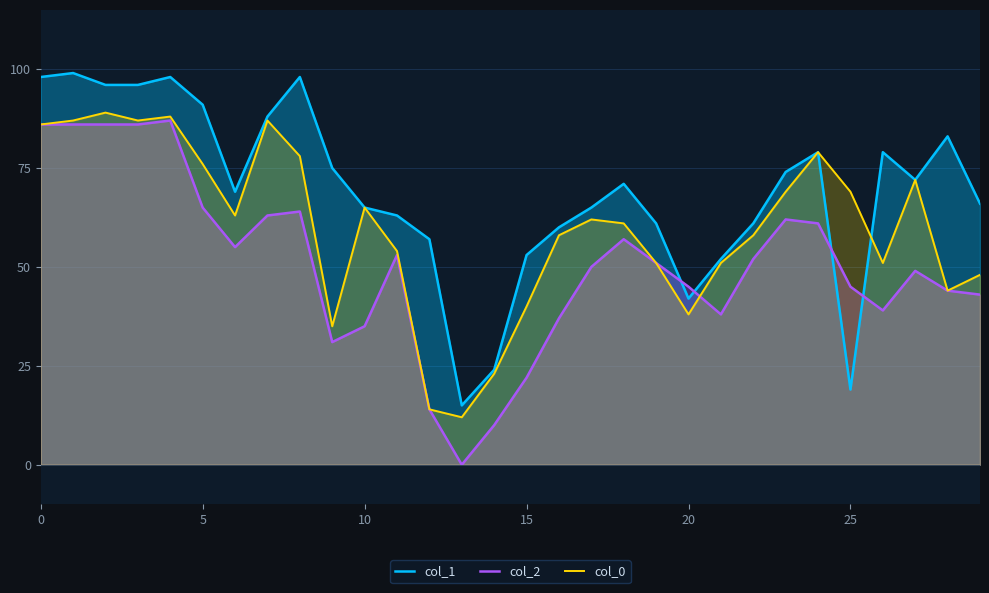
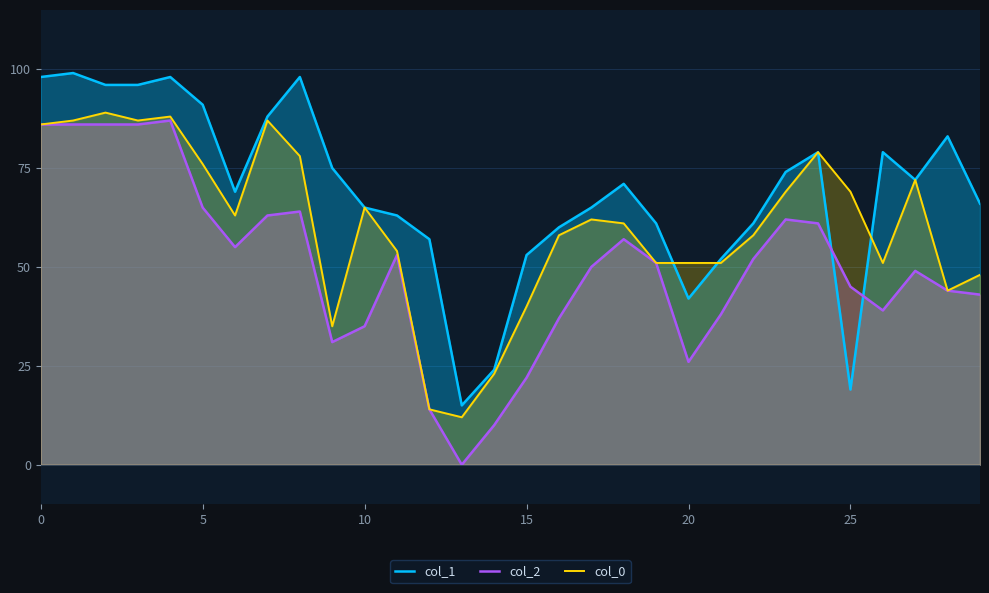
col_2, 20: 45 -> 26
col_0, 20: 38 -> 51
